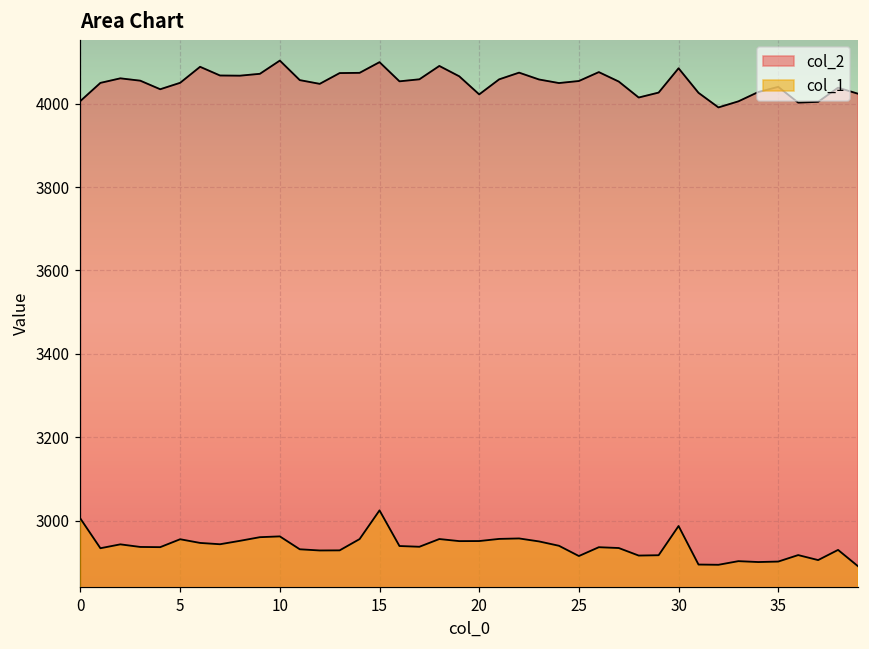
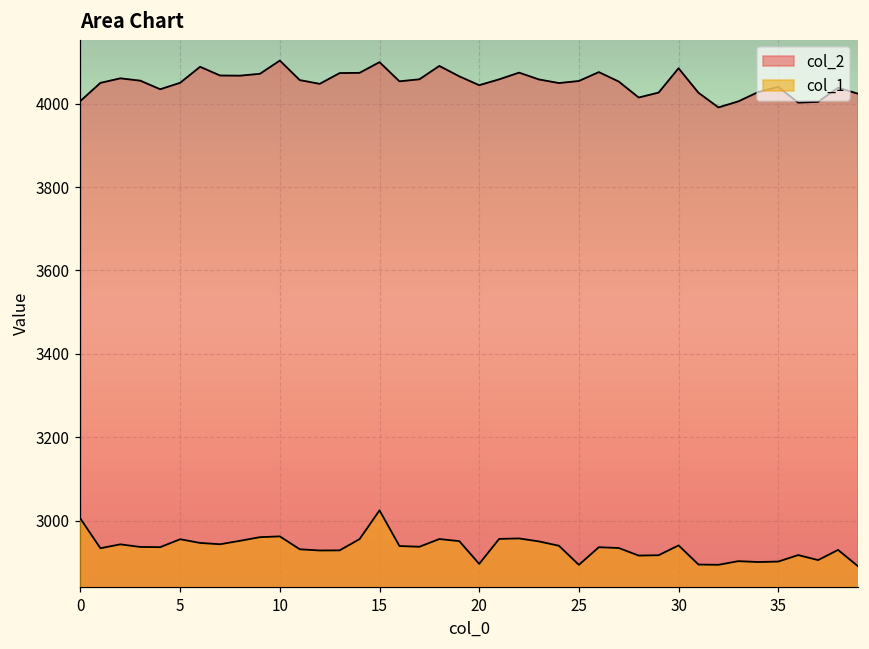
col_2, 20: 4020 -> 4040
col_1, 20: 2950 -> 2900
col_1, 25: 2920 -> 2890
col_1, 30: 2990 -> 2940
